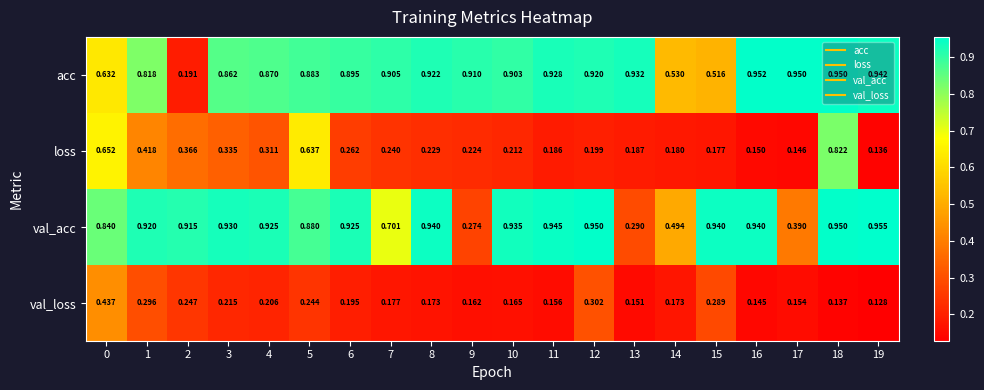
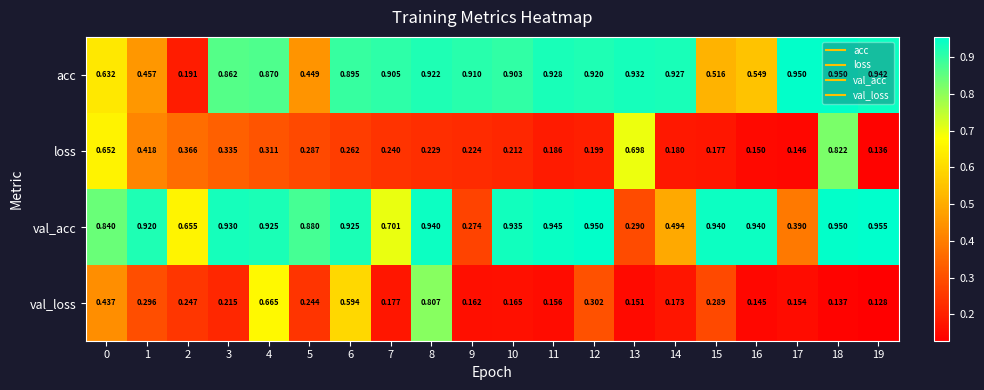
acc, 1: 0.818 -> 0.457
acc, 5: 0.883 -> 0.449
acc, 14: 0.530 -> 0.927
acc, 16: 0.952 -> 0.549
loss, 5: 0.637 -> 0.287
loss, 13: 0.187 -> 0.698
val_acc, 2: 0.915 -> 0.655
val_loss, 4: 0.206 -> 0.665
val_loss, 6: 0.195 -> 0.594
val_loss, 8: 0.173 -> 0.807
